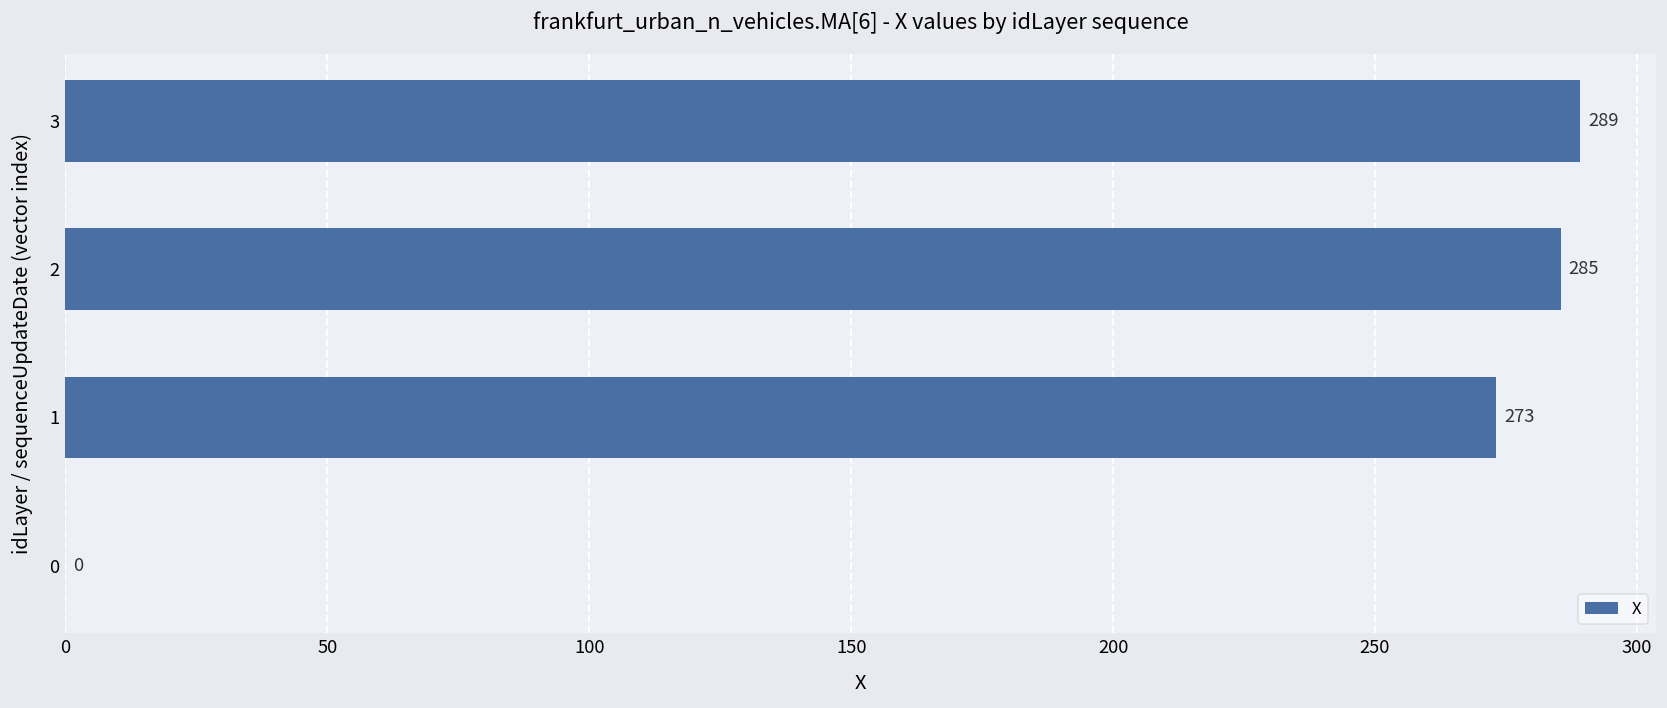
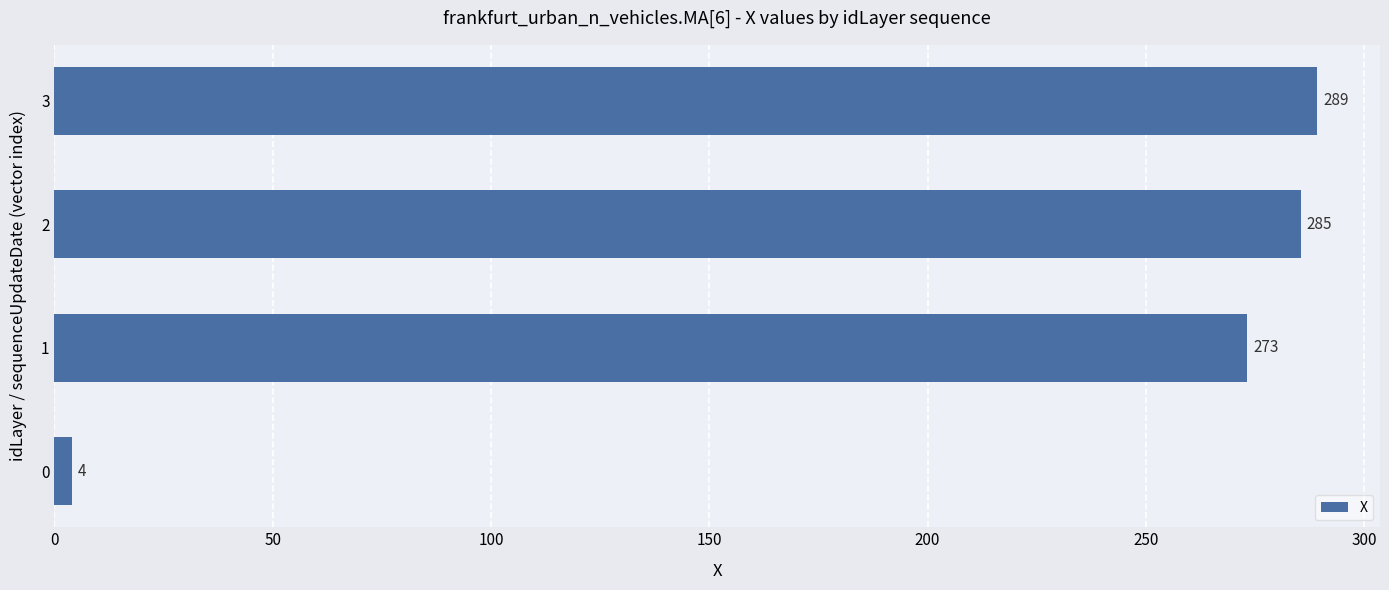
0: 0 -> 4
